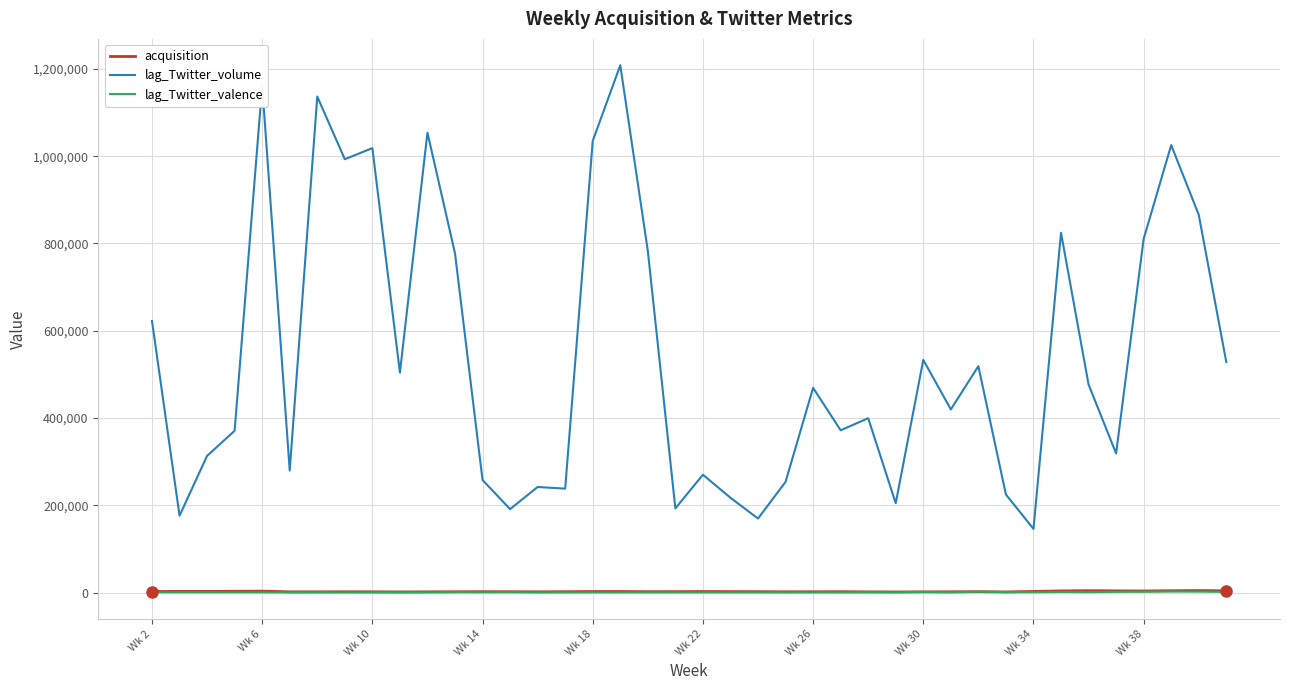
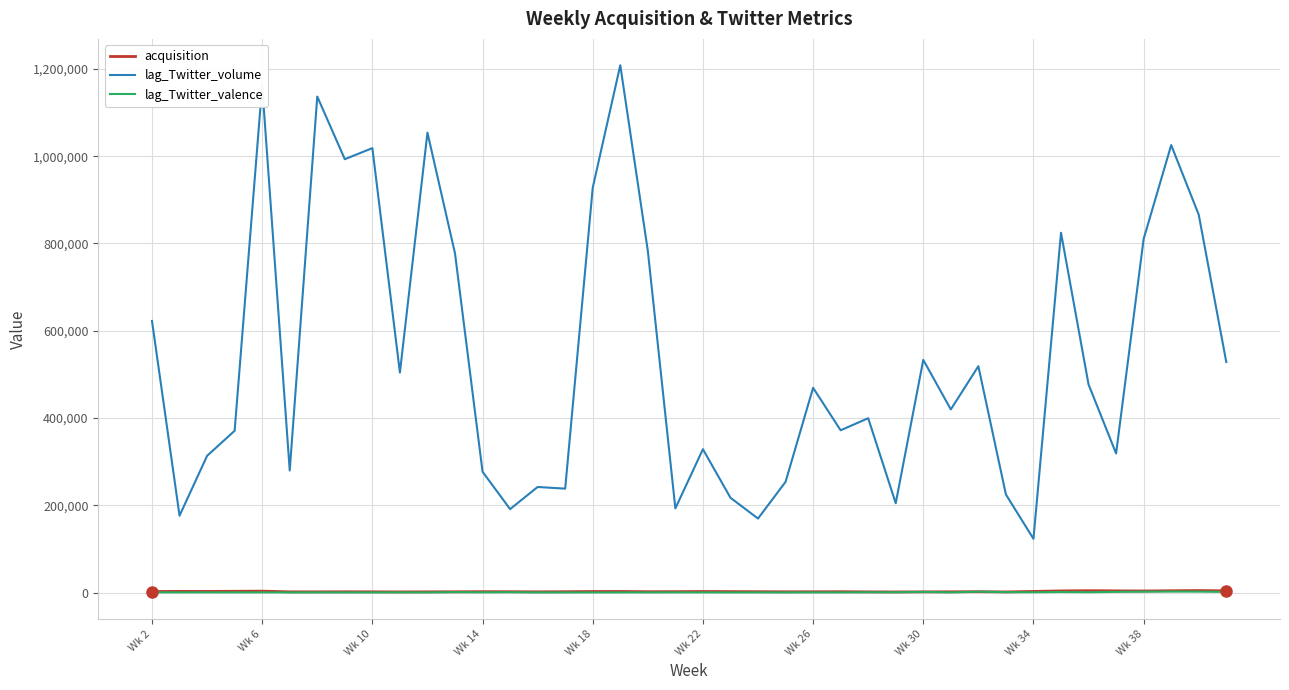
lag_Twitter_volume, Wk 14: 260,000 -> 280,000
lag_Twitter_volume, Wk 18: 1,030,000 -> 930,000
lag_Twitter_volume, Wk 22: 270,000 -> 330,000
lag_Twitter_volume, Wk 34: 150,000 -> 120,000
